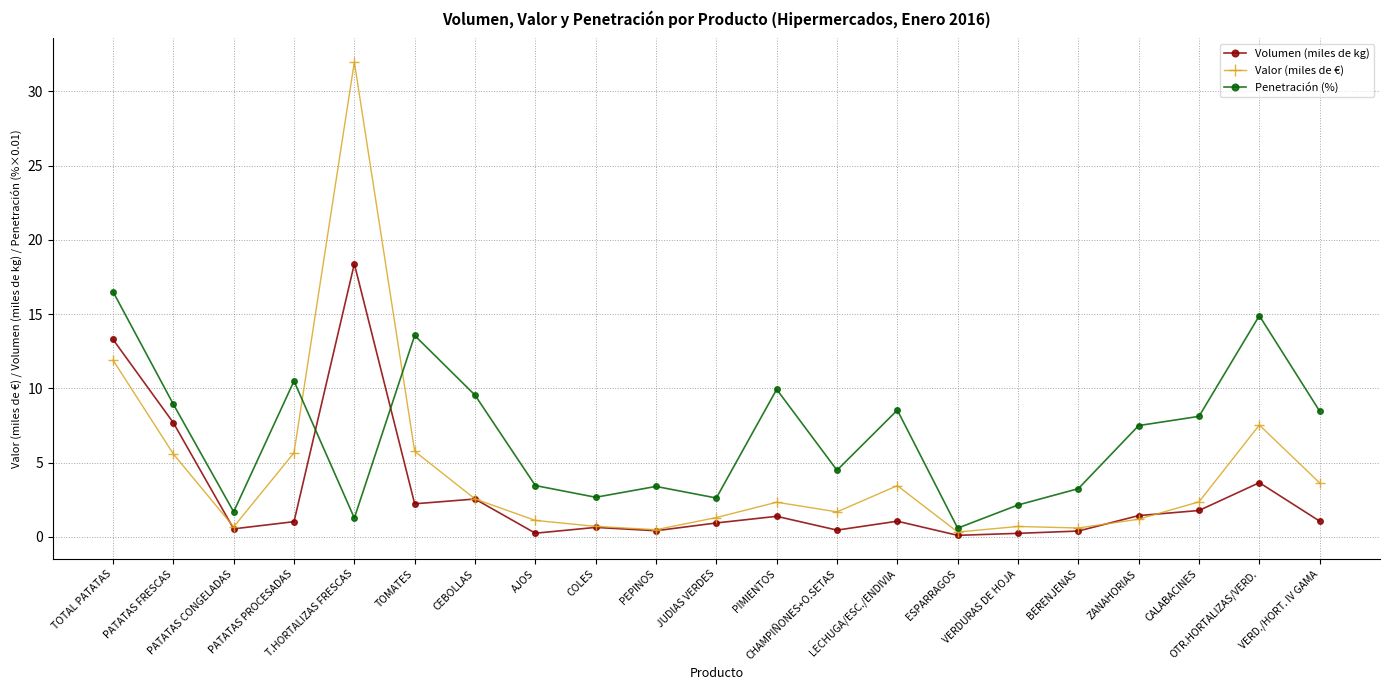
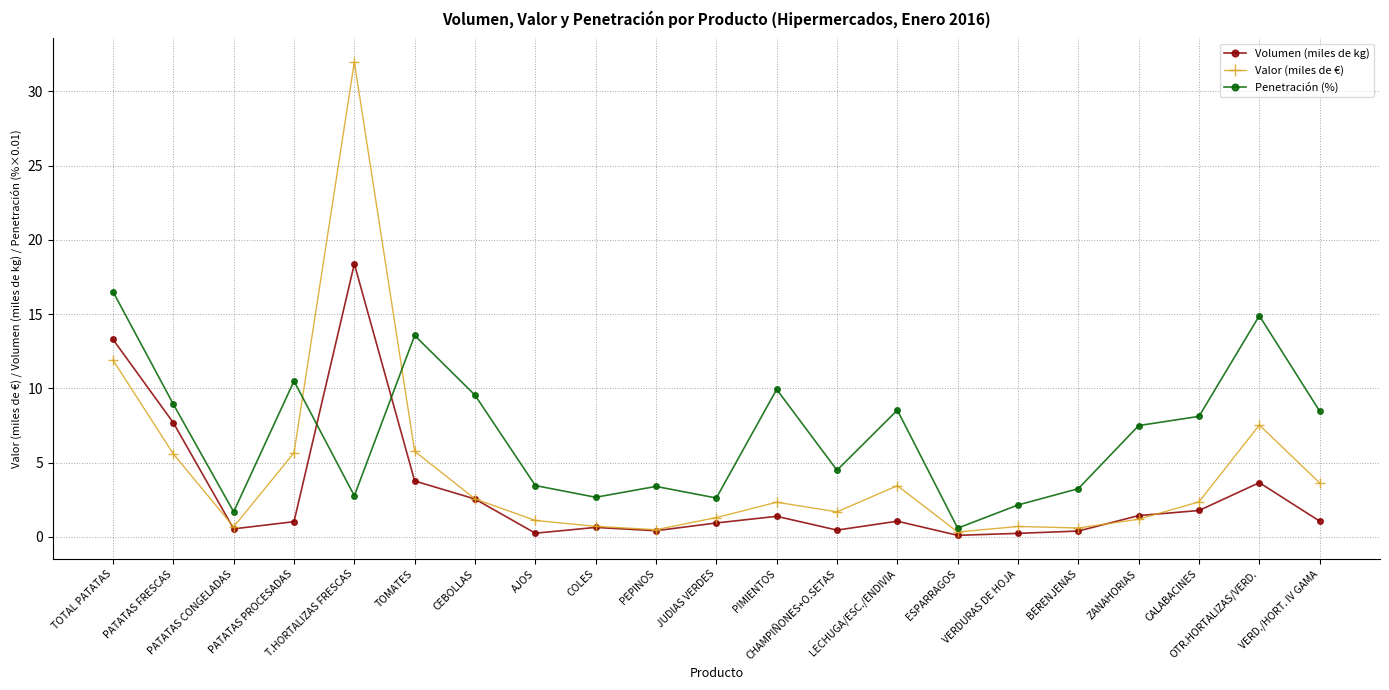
Penetración (%), T.HORTALIZAS FRESCAS: 1.3 -> 2.8
Volumen (miles de kg), TOMATES: 2.2 -> 3.8
